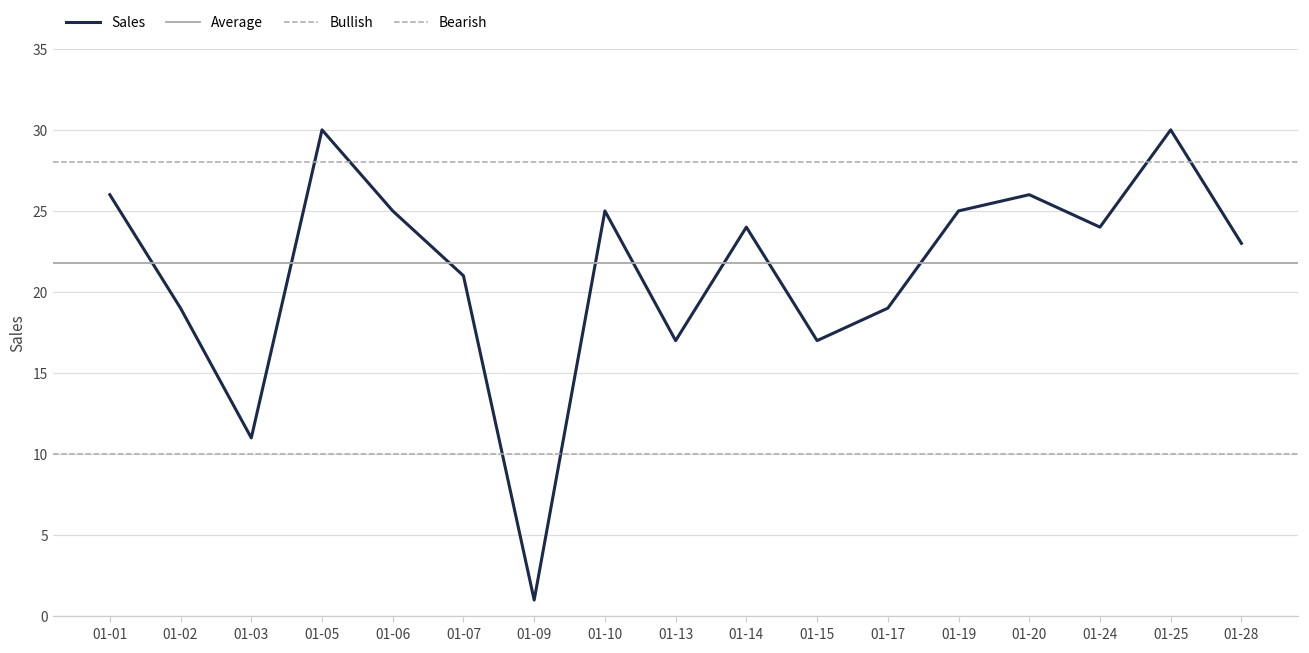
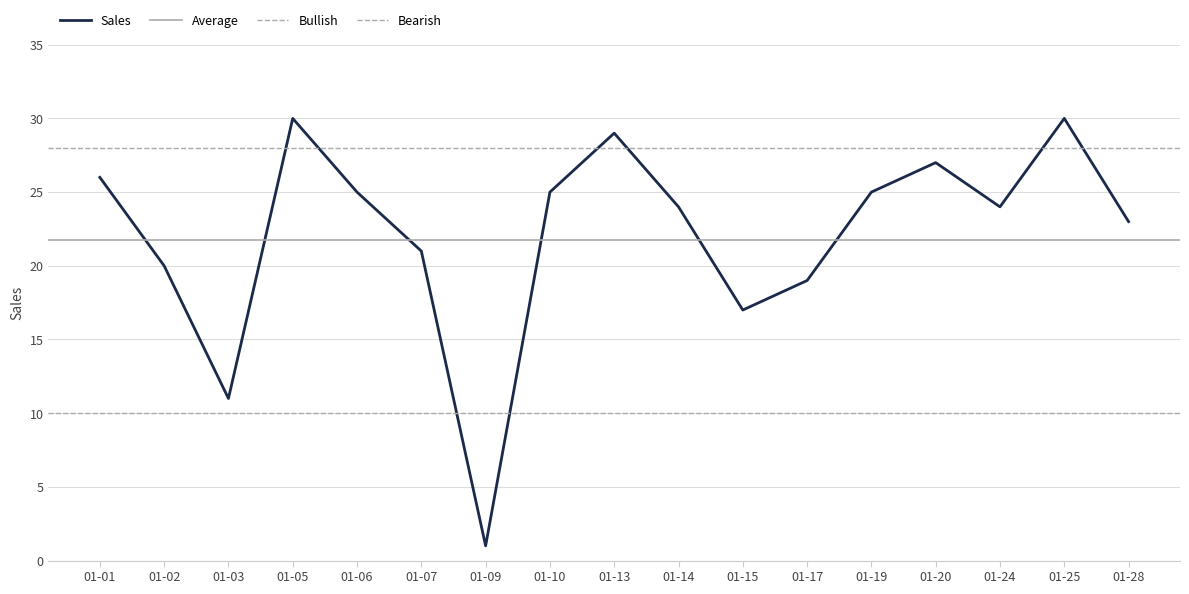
01-02: 19 -> 20
01-13: 17 -> 29
01-20: 26 -> 27
